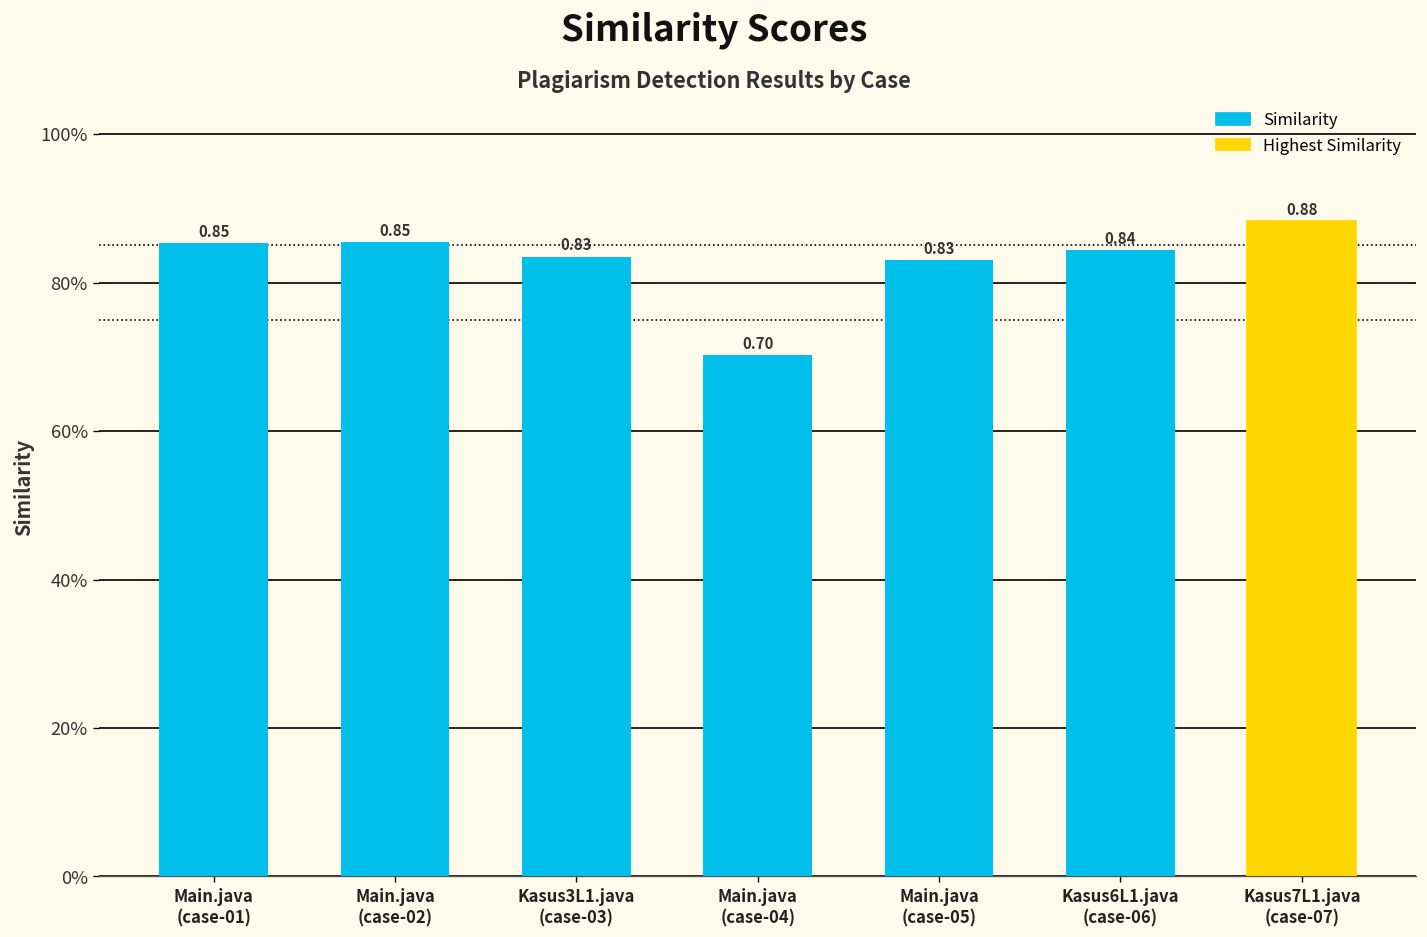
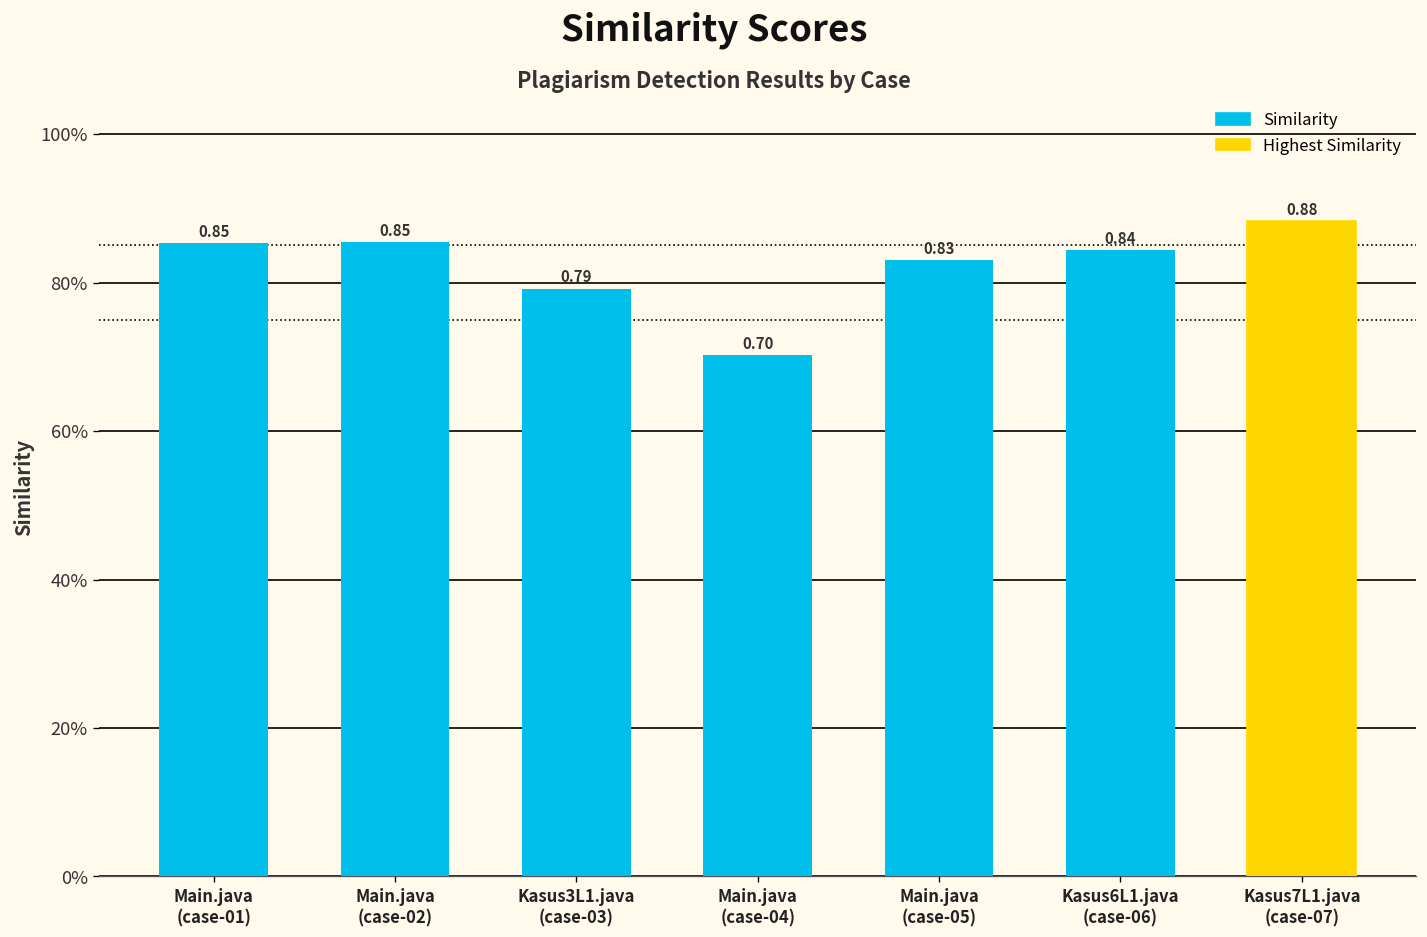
Kasus3L1.java (case-03): 0.83 -> 0.79
